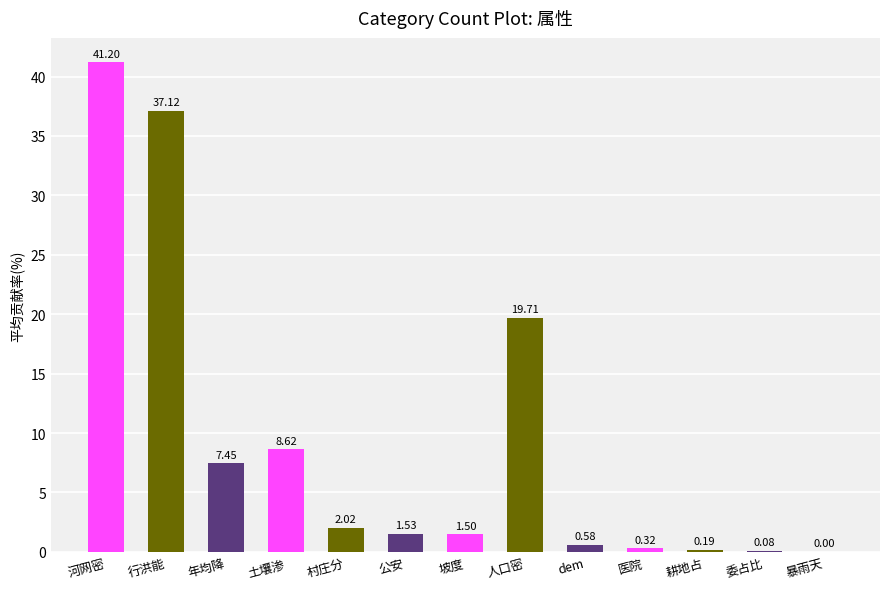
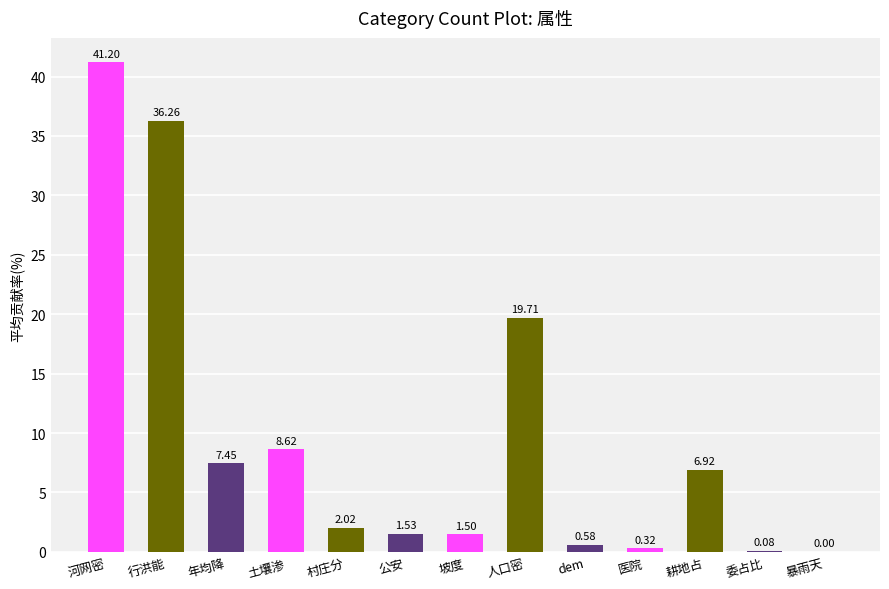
行洪能: 37.12 -> 36.26
耕地占: 0.19 -> 6.92
